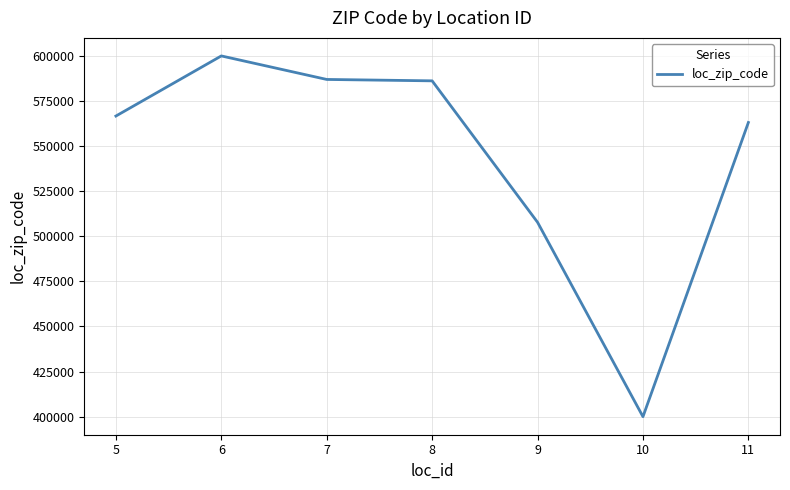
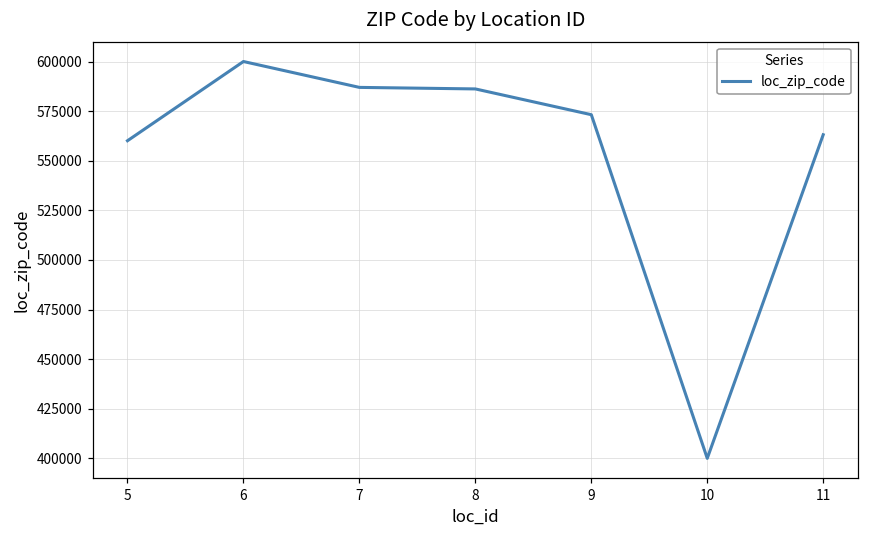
5: 567000 -> 560000
9: 508000 -> 573000
